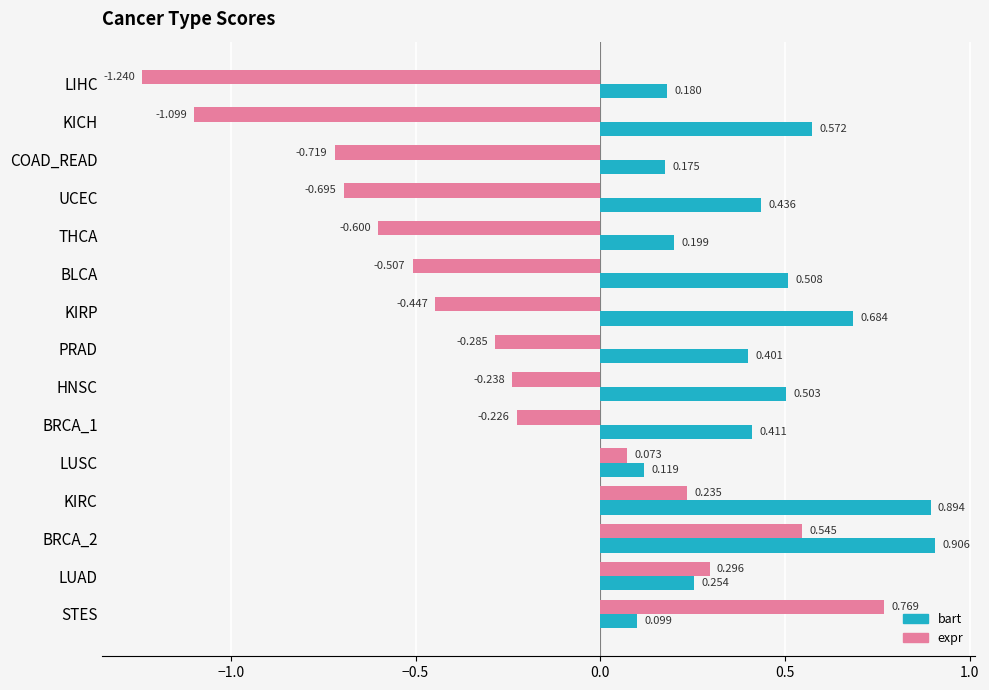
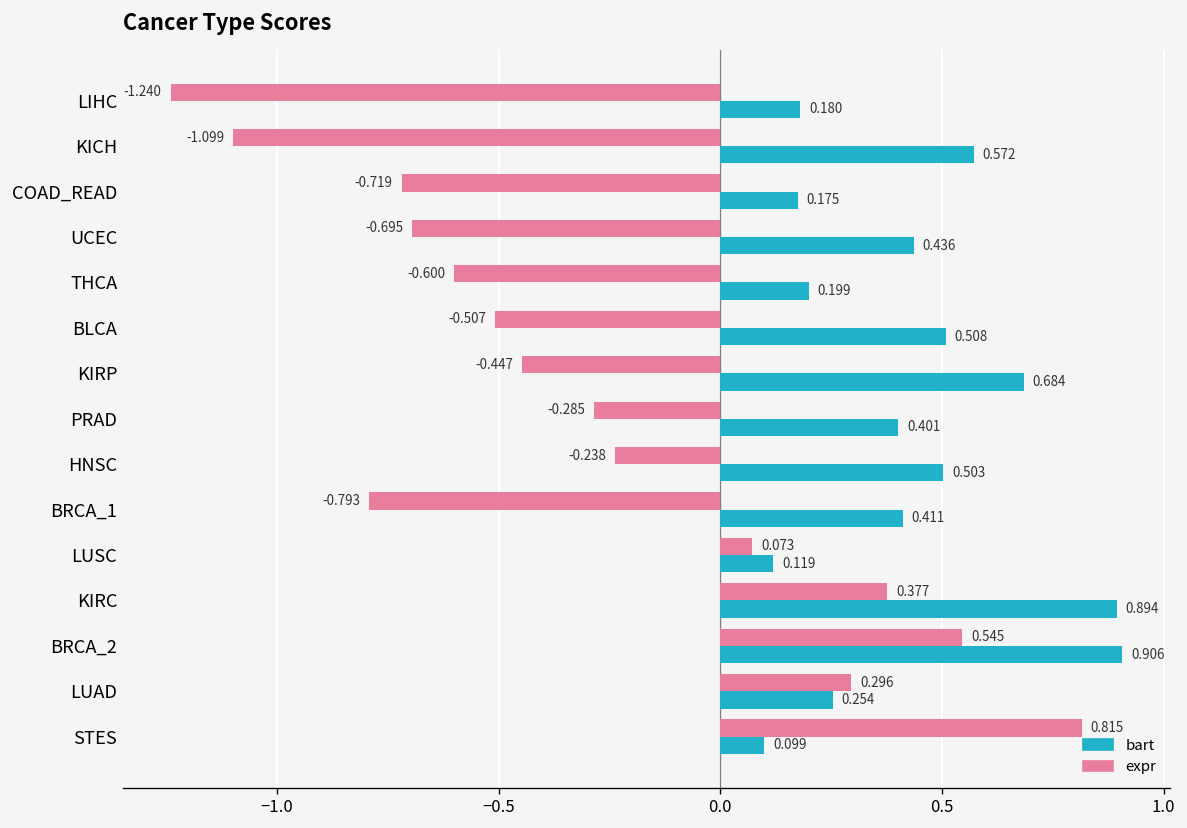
expr, BRCA_1: -0.226 -> -0.793
expr, KIRC: 0.235 -> 0.377
expr, STES: 0.769 -> 0.815
